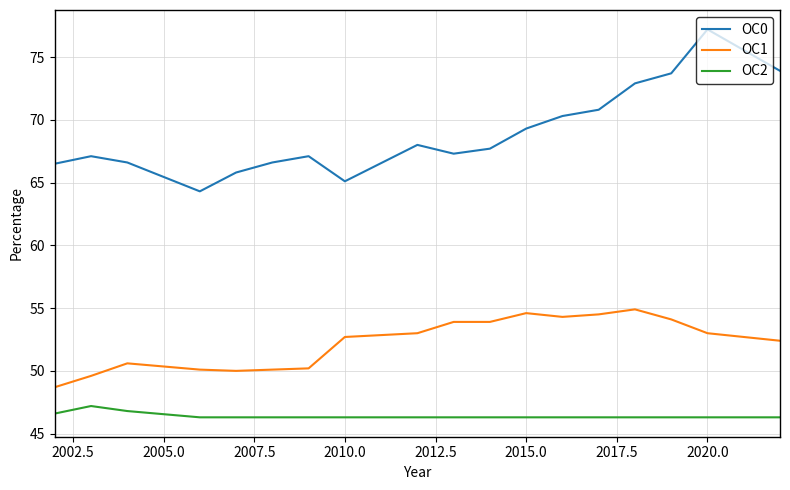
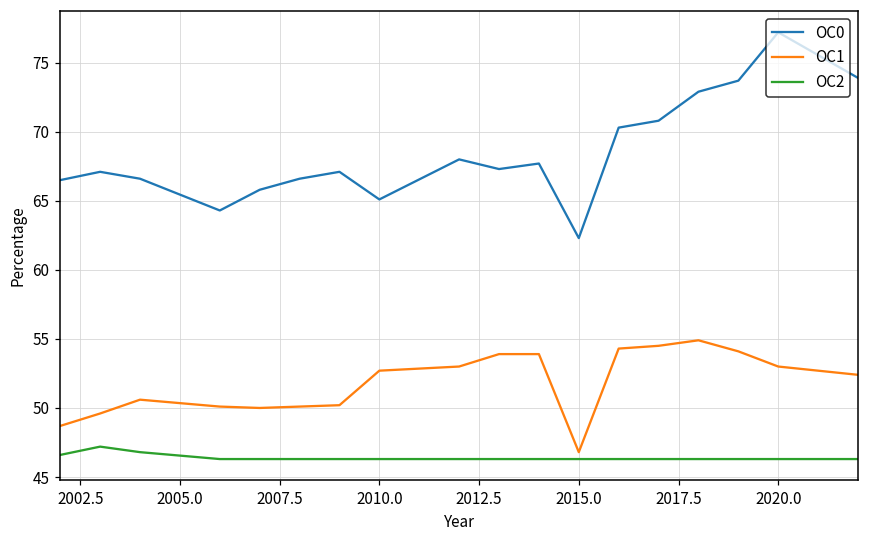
OC0, 2015.0: 69.3 -> 62.3
OC1, 2015.0: 54.6 -> 46.8
